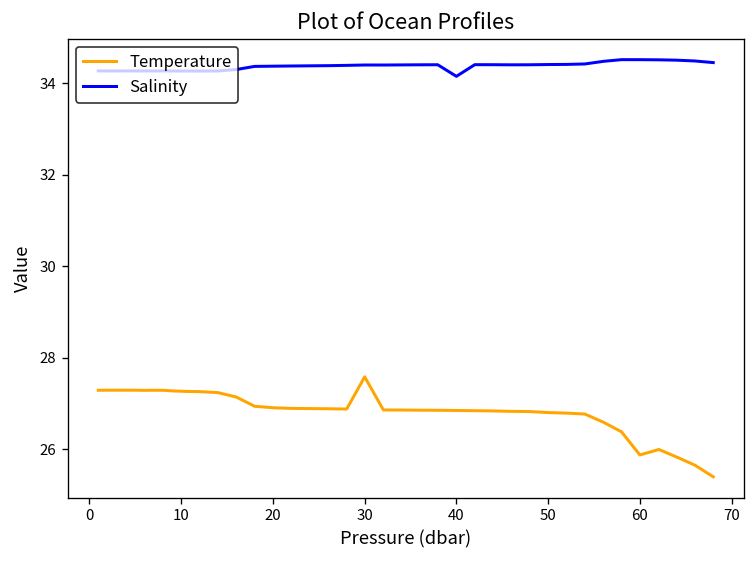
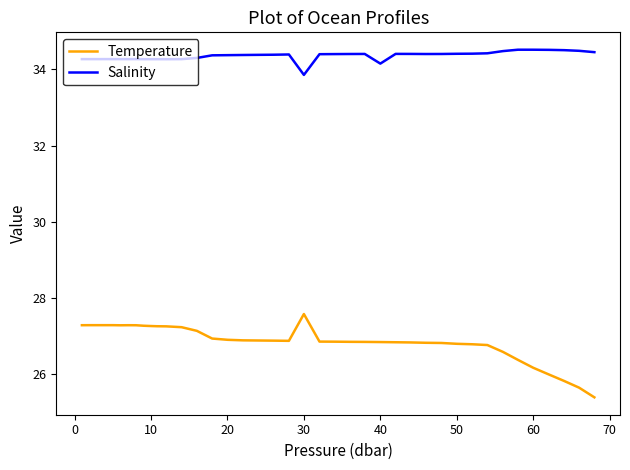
Salinity, 30: 34.4 -> 33.9
Temperature, 60: 25.9 -> 26.2
